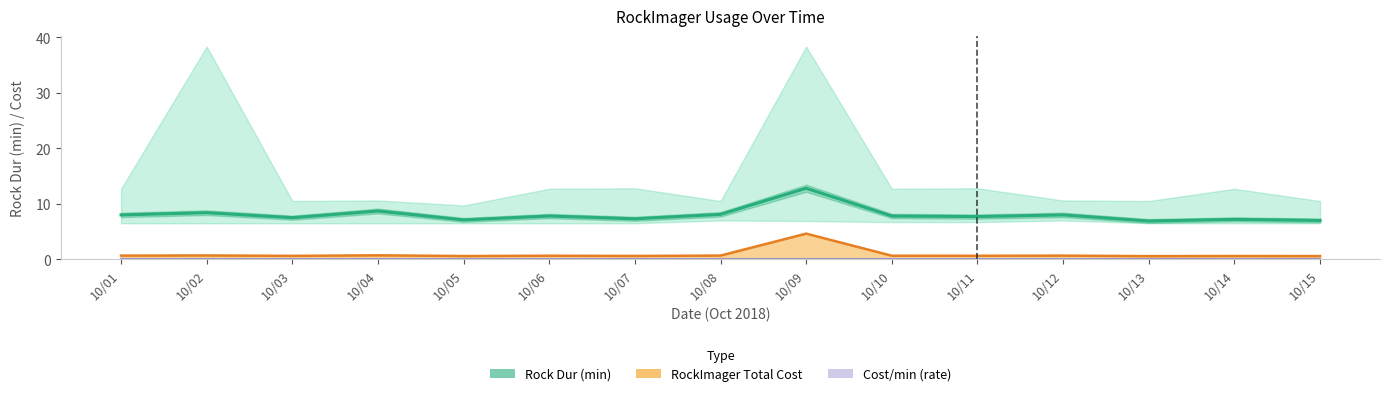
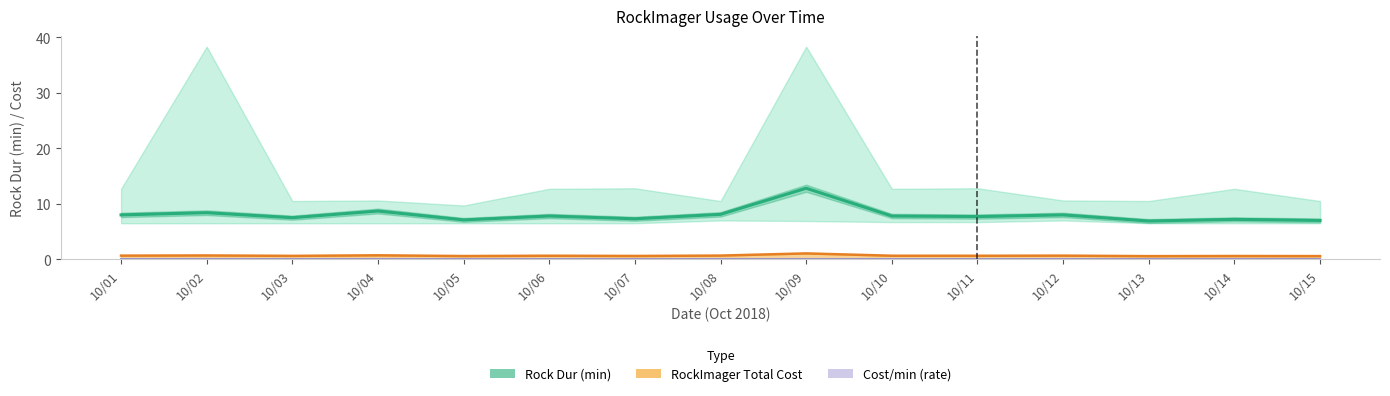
RockImager Total Cost, 10/09: 5 -> 1
